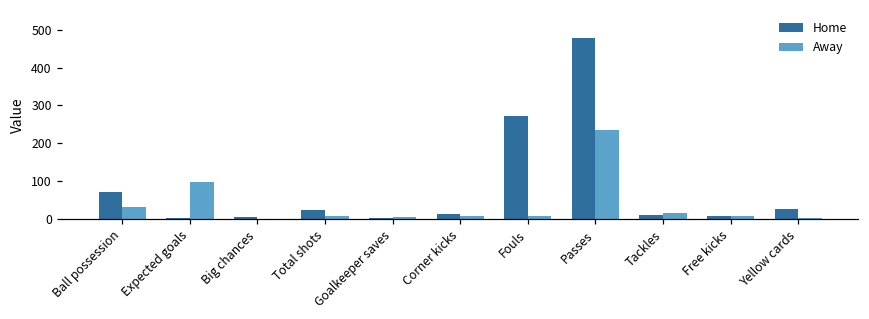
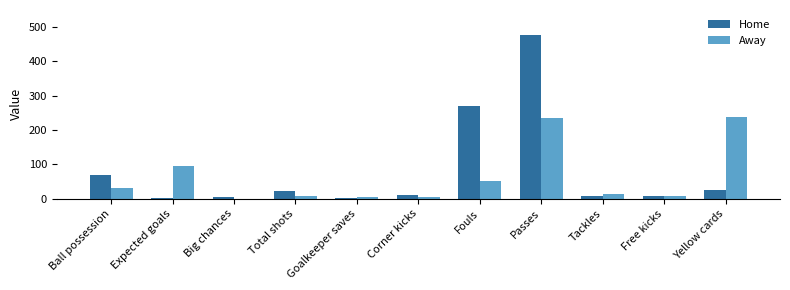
Away, Fouls: 10 -> 50
Away, Yellow cards: 0 -> 240
